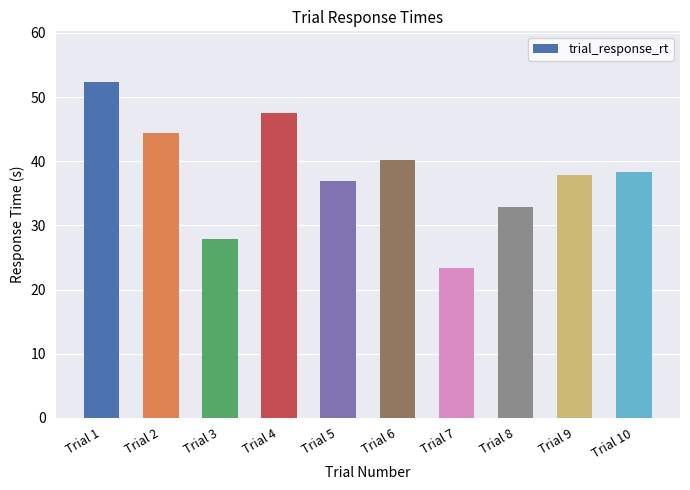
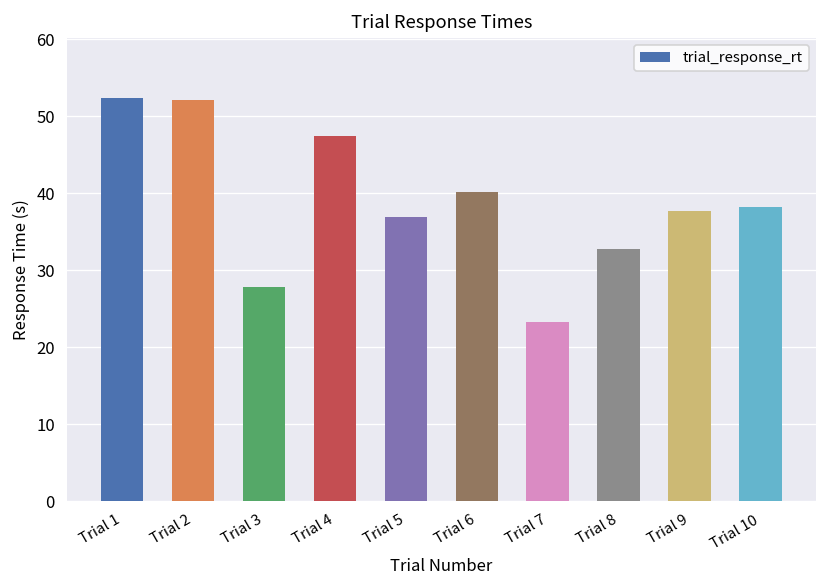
Trial 2: 44 -> 52
